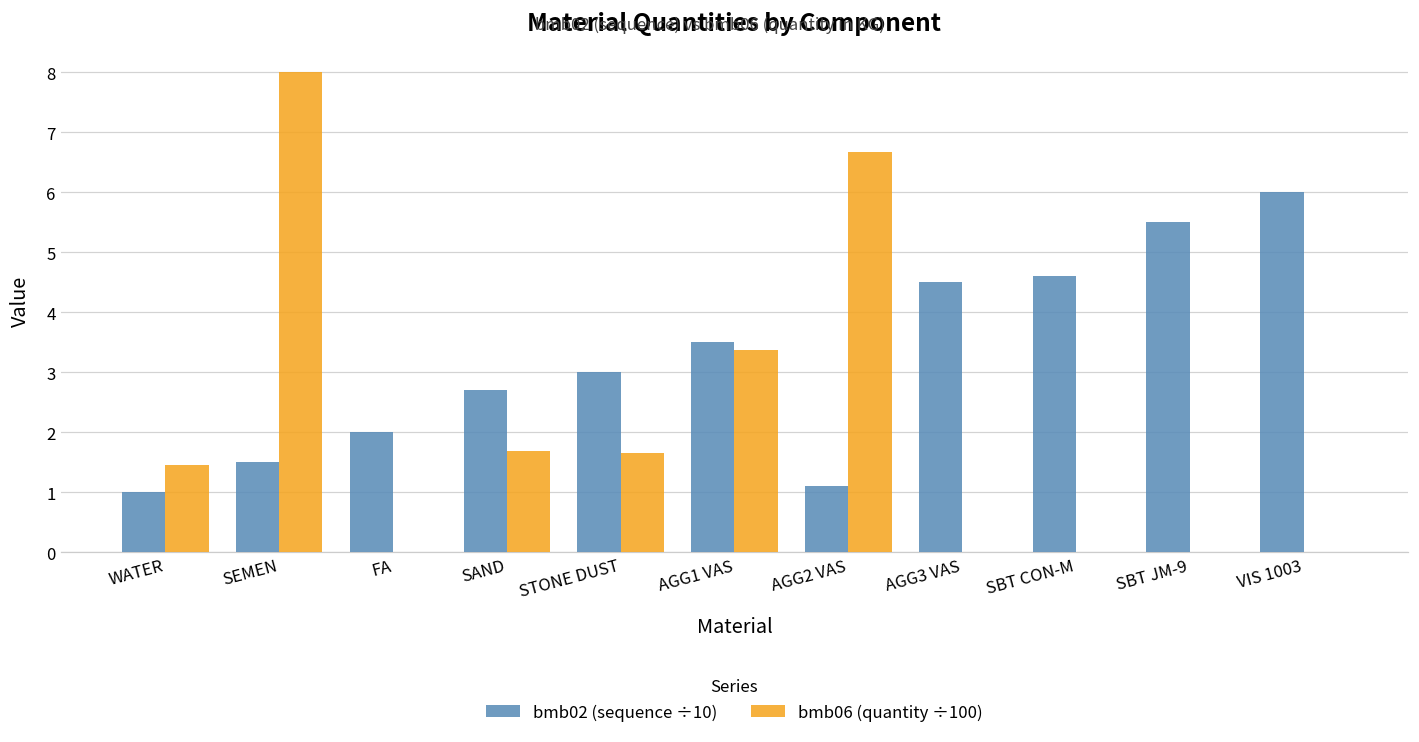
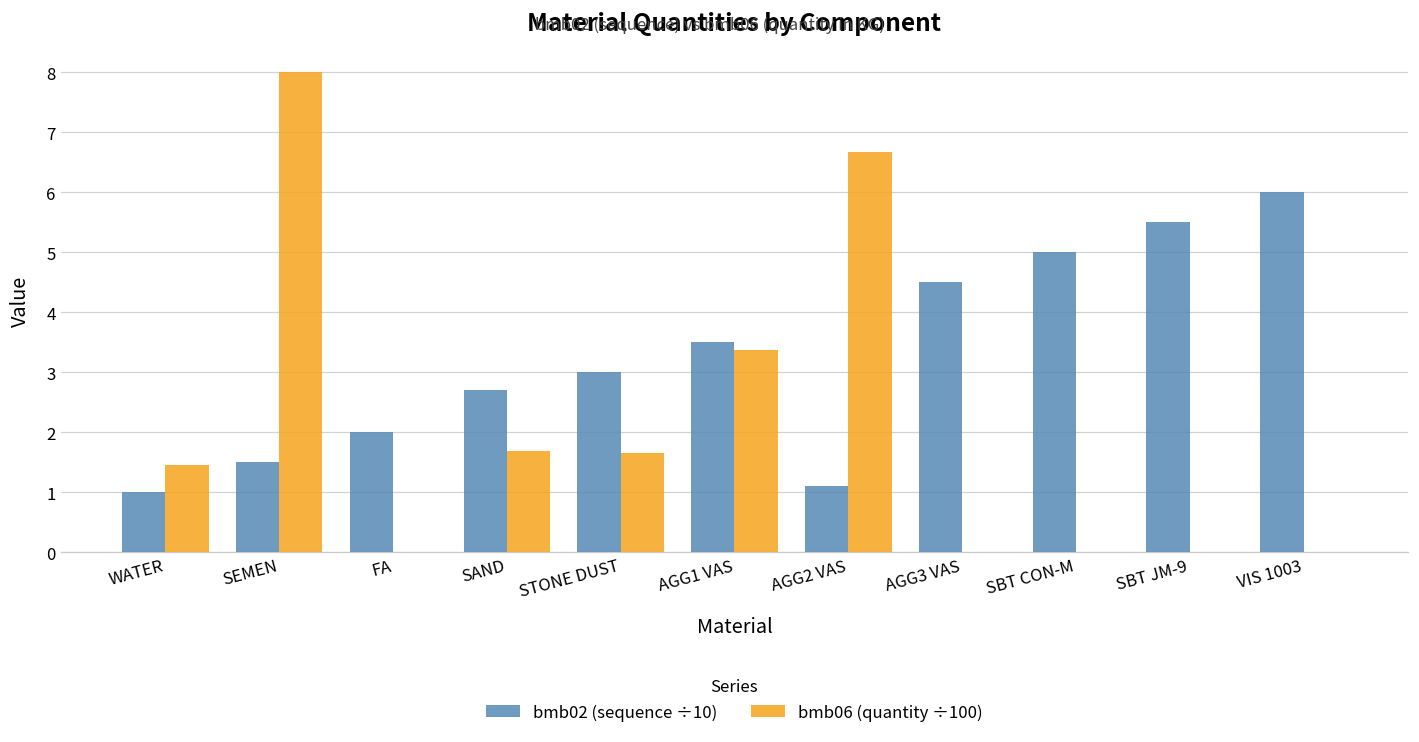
bmb02 (sequence ÷10), SBT CON-M: 4.6 -> 5.0
